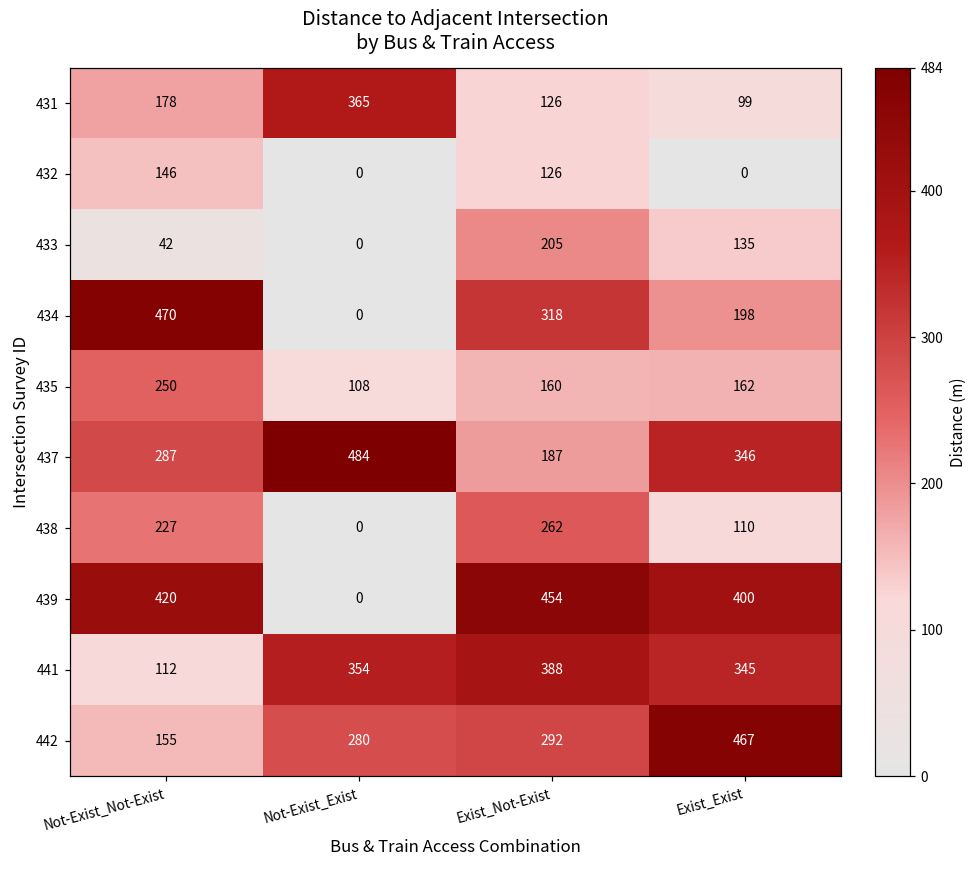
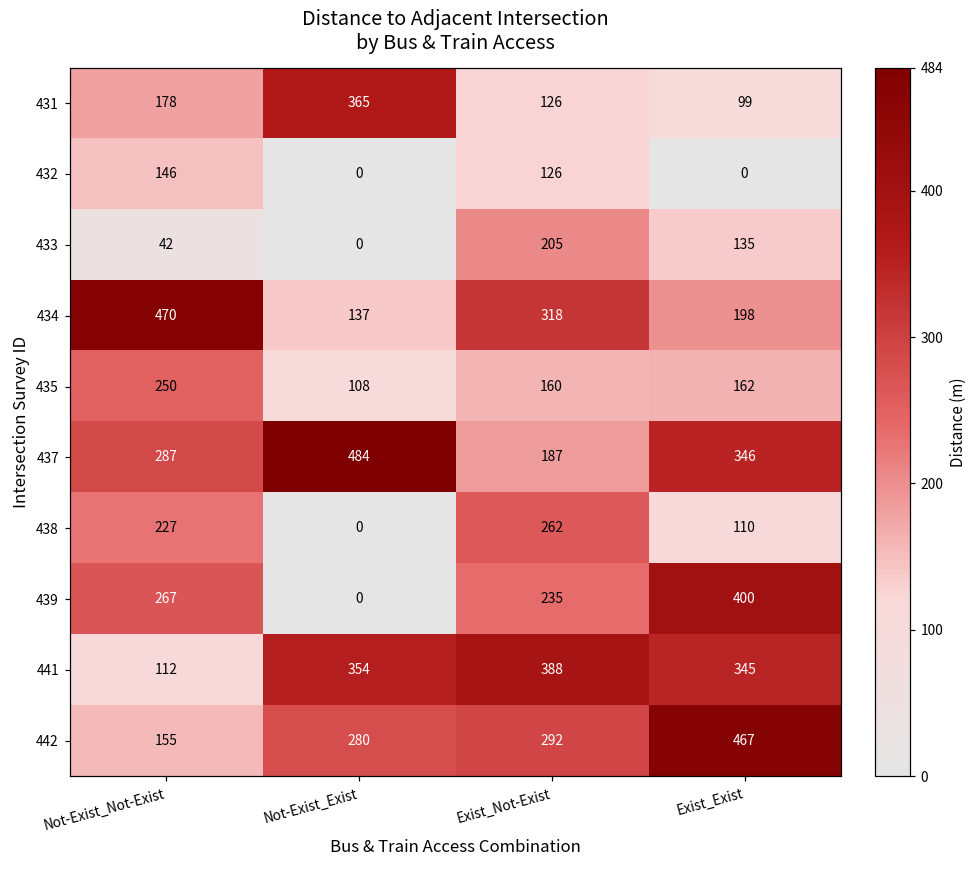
434, Not-Exist_Exist: 0 -> 137
439, Not-Exist_Not-Exist: 420 -> 267
439, Exist_Not-Exist: 454 -> 235
